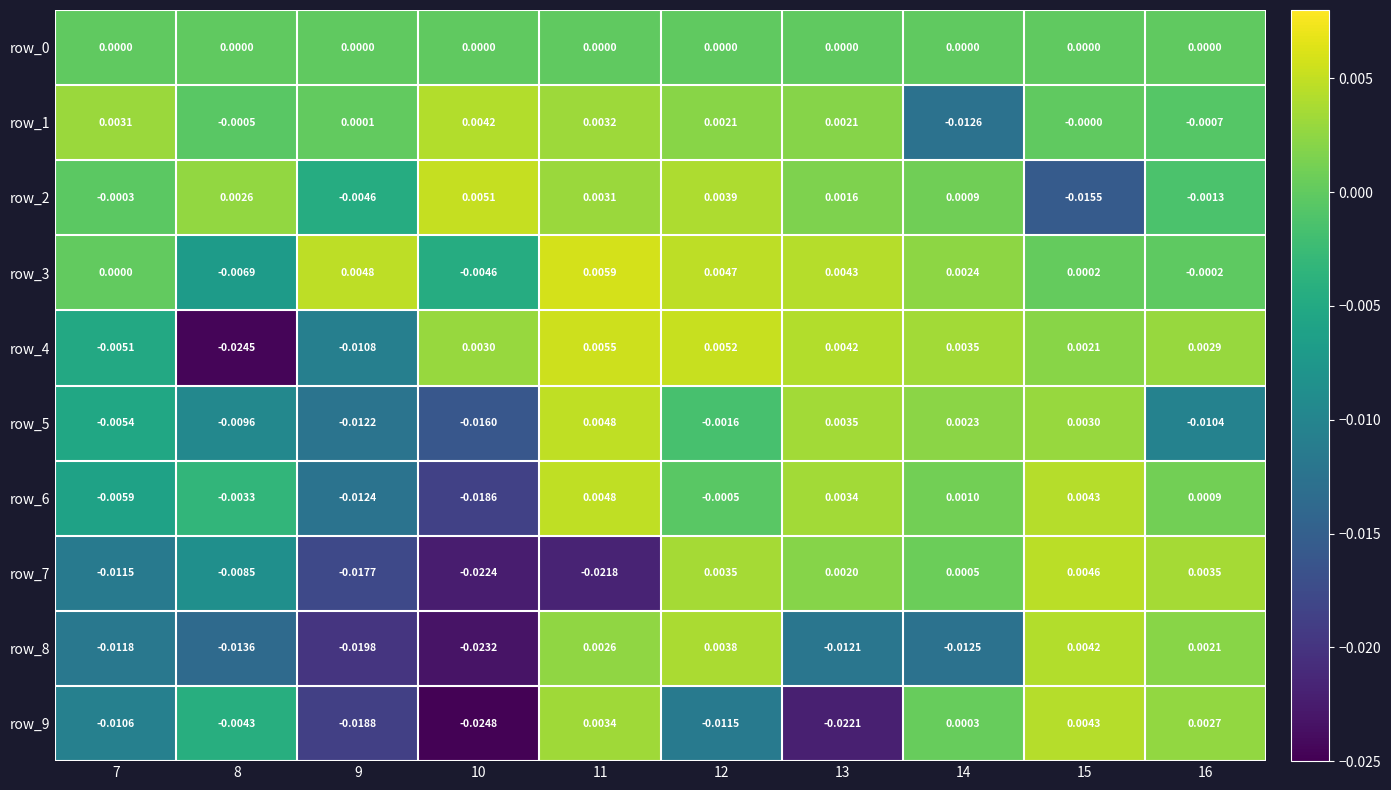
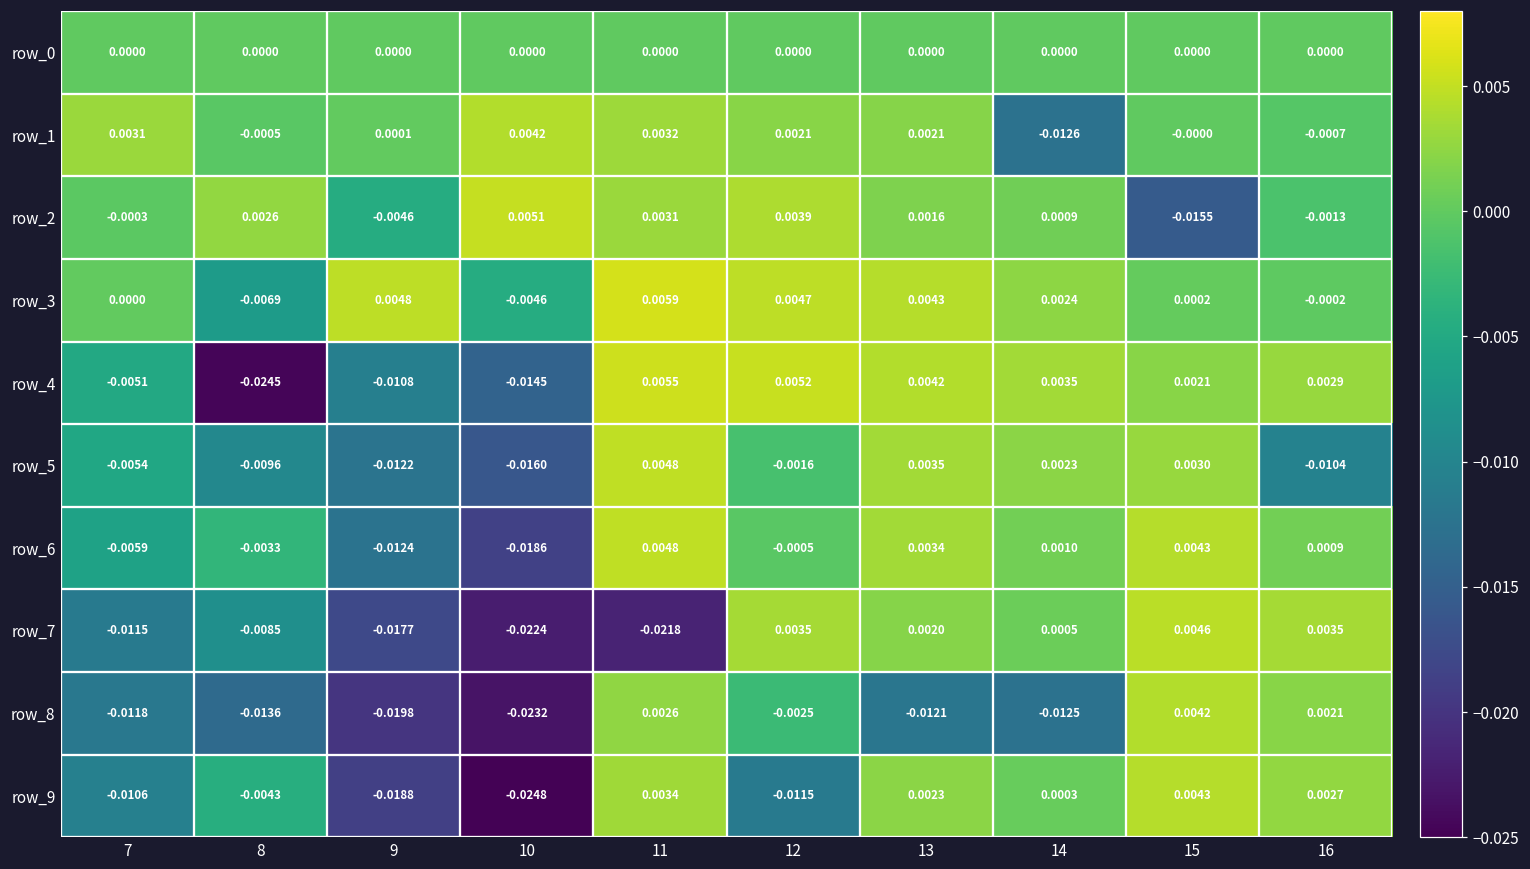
row_4, 10: 0.0030 -> -0.0145
row_8, 12: 0.0038 -> -0.0025
row_9, 13: -0.0221 -> 0.0023
